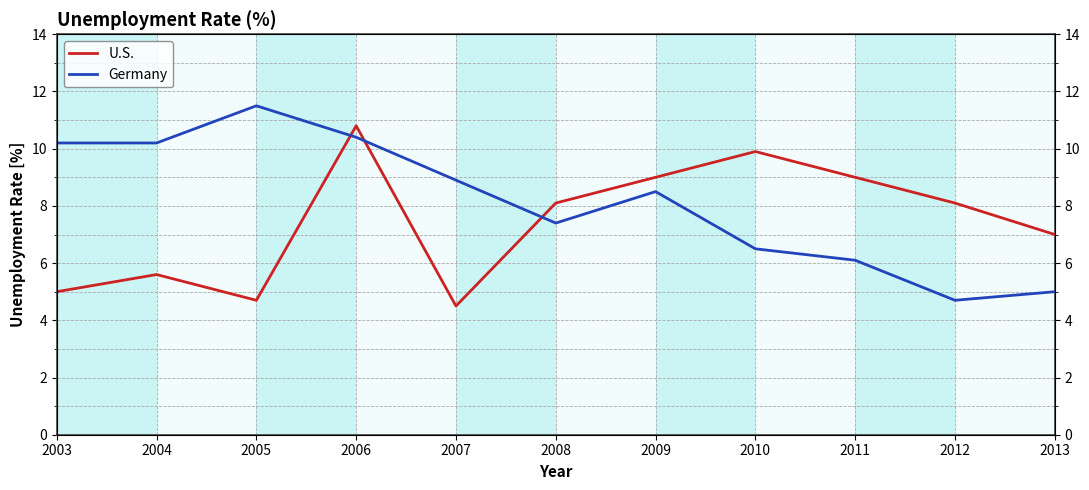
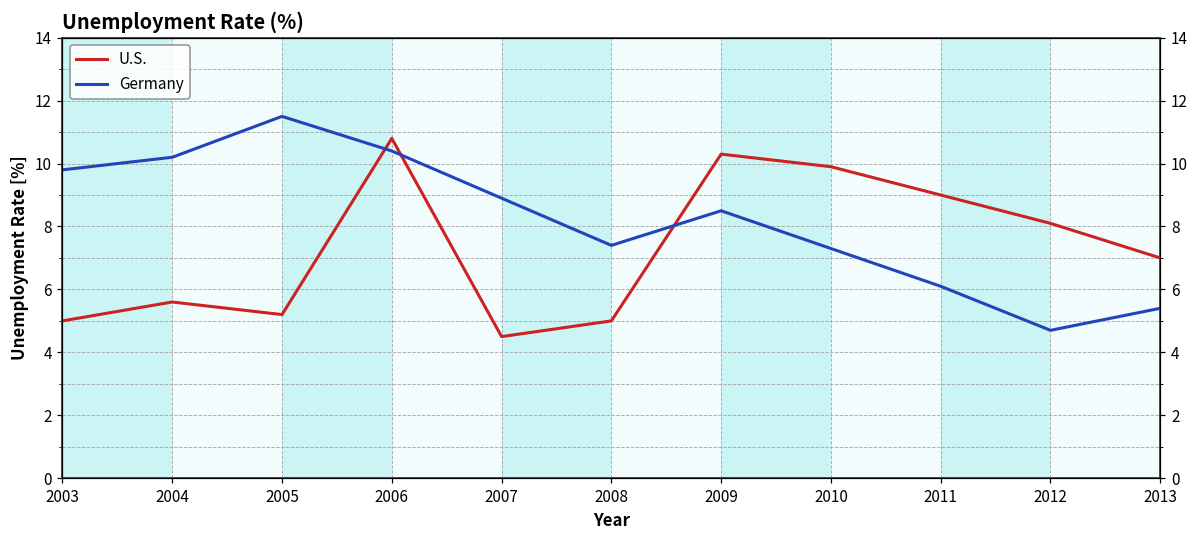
Germany, 2003: 10.2 -> 9.8
U.S., 2005: 4.7 -> 5.2
U.S., 2008: 8.1 -> 5.0
U.S., 2009: 9.0 -> 10.3
Germany, 2010: 6.5 -> 7.3
Germany, 2013: 5.0 -> 5.4
